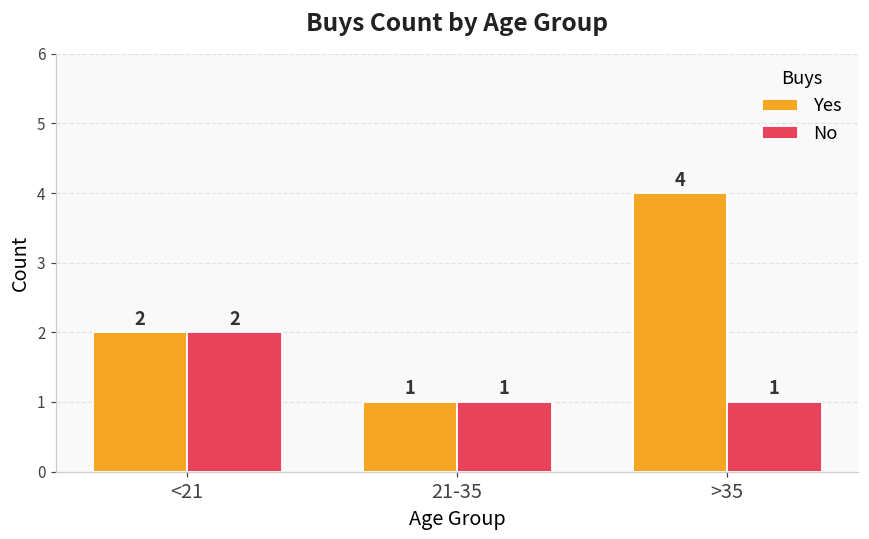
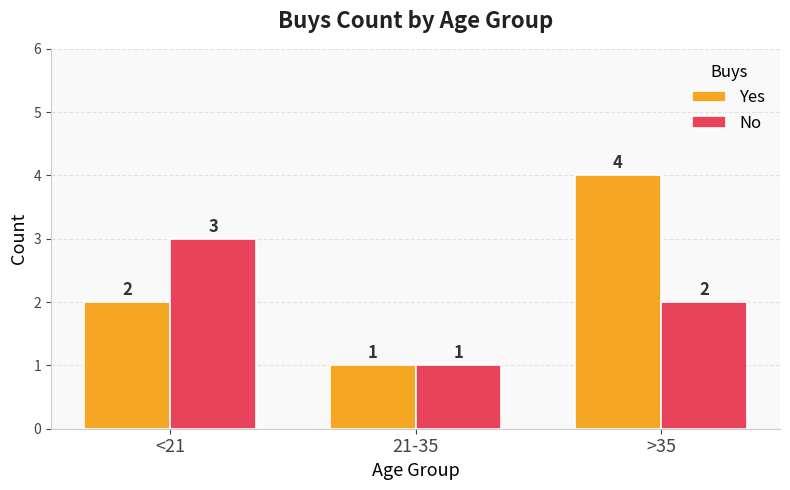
No, <21: 2 -> 3
No, >35: 1 -> 2
